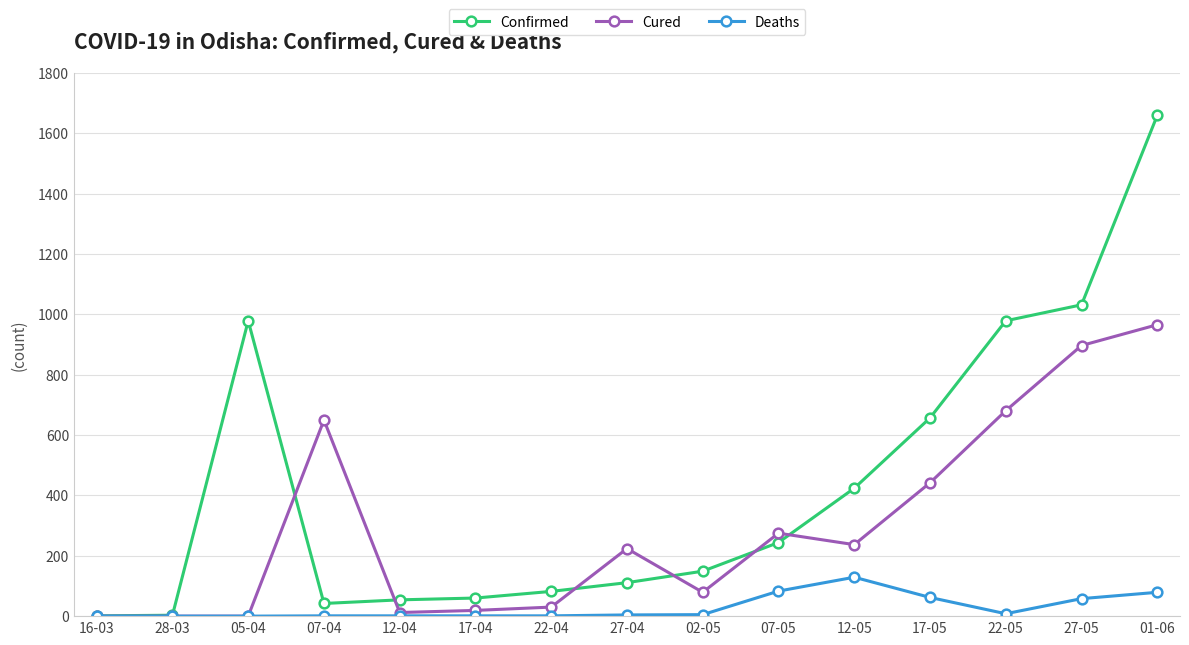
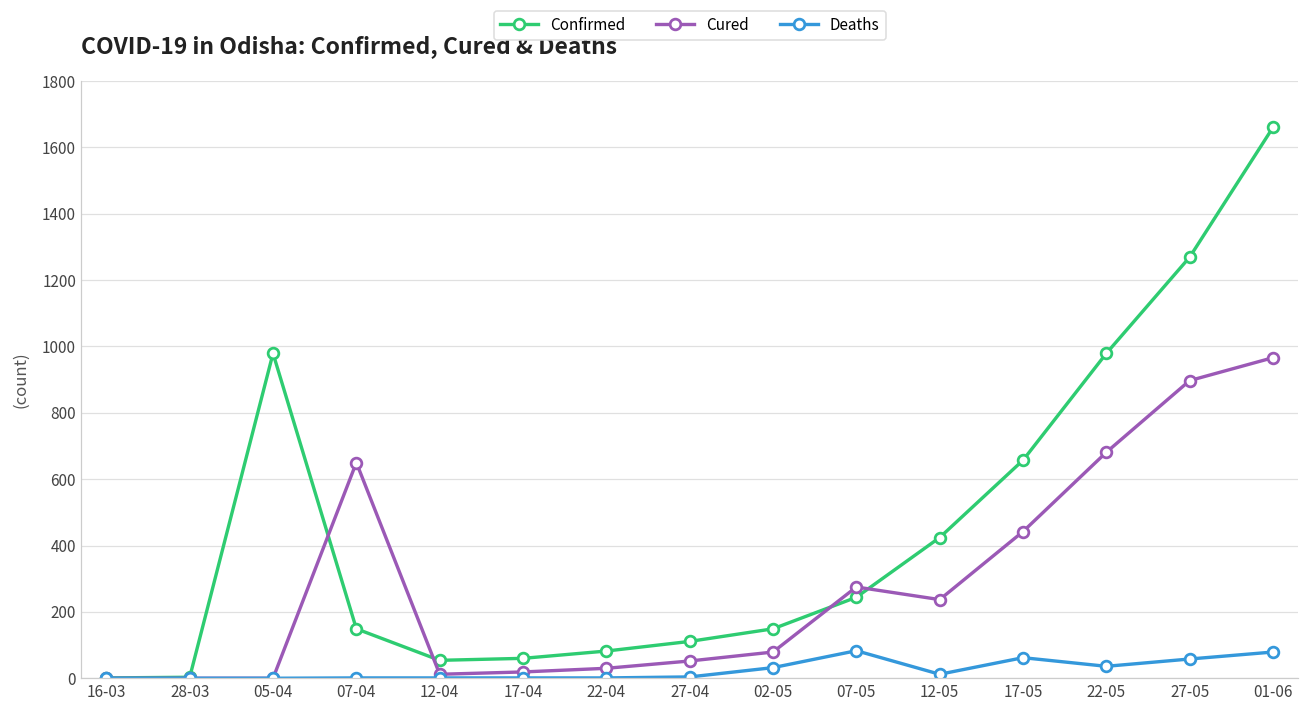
Confirmed, 07-04: 40 -> 150
Cured, 27-04: 220 -> 50
Deaths, 02-05: 10 -> 30
Deaths, 12-05: 130 -> 10
Deaths, 22-05: 10 -> 40
Confirmed, 27-05: 1030 -> 1270
